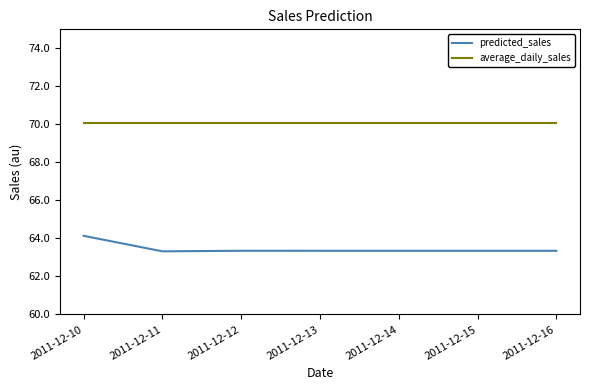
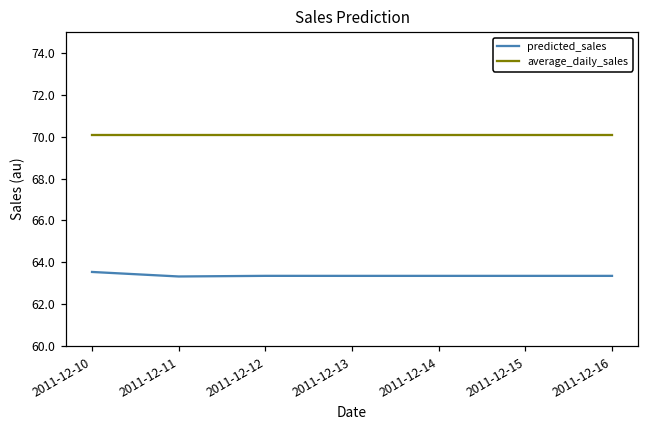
predicted_sales, 2011-12-10: 64.1 -> 63.5
